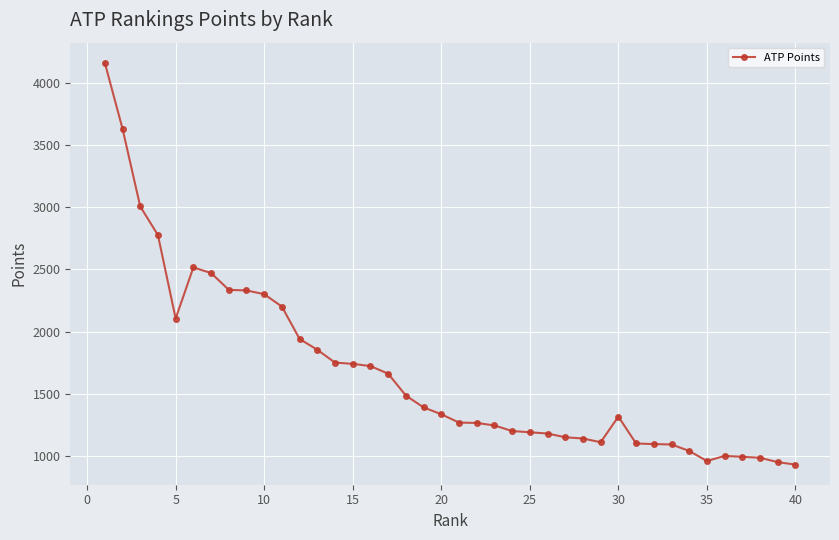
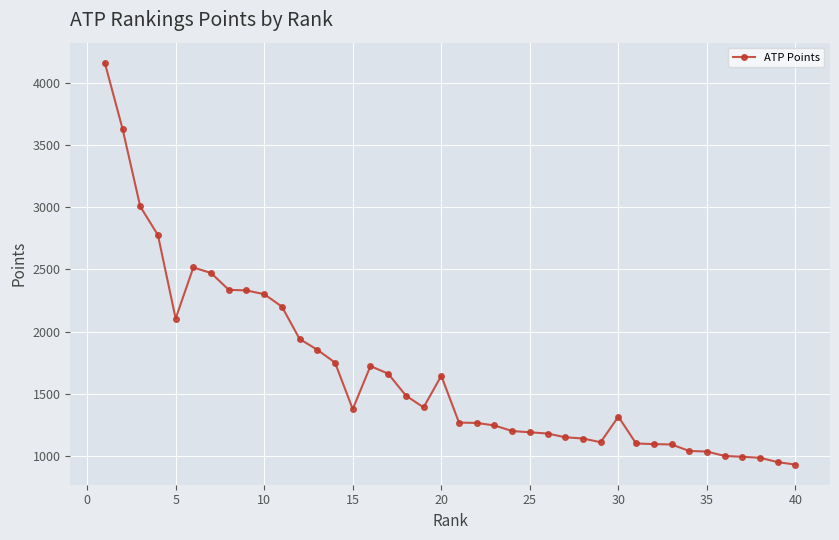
15: 1740 -> 1380
20: 1340 -> 1640
35: 960 -> 1040
